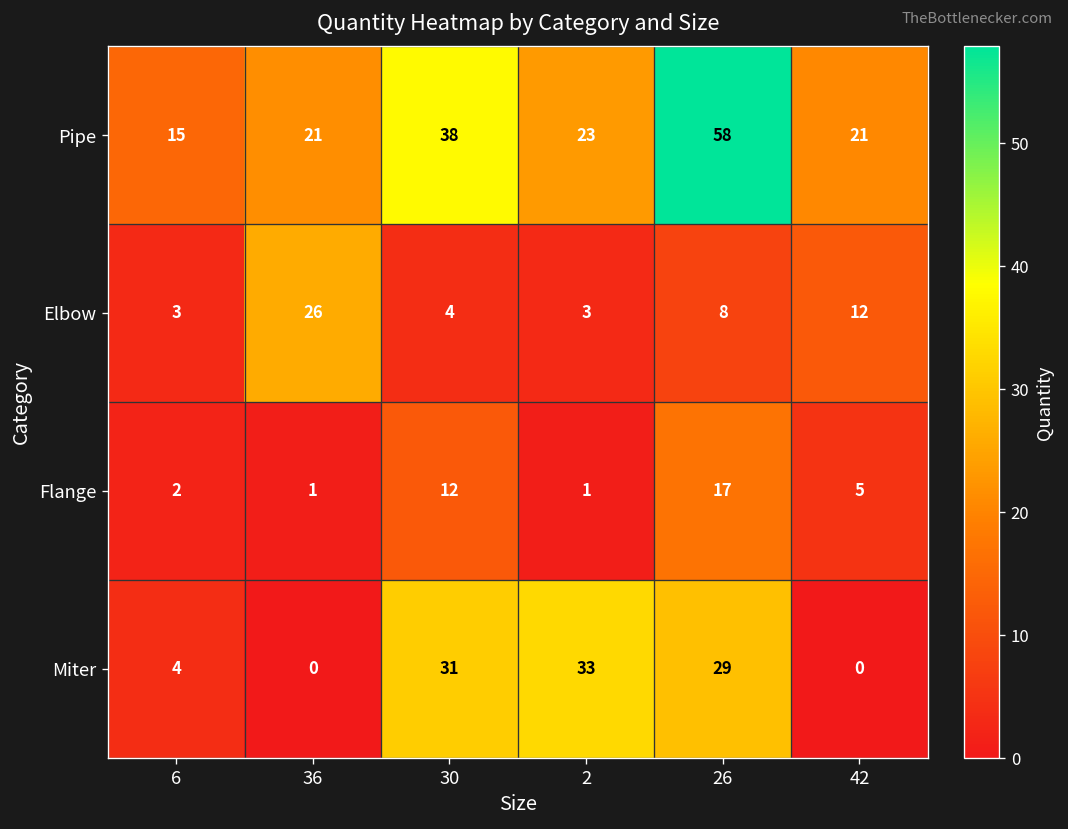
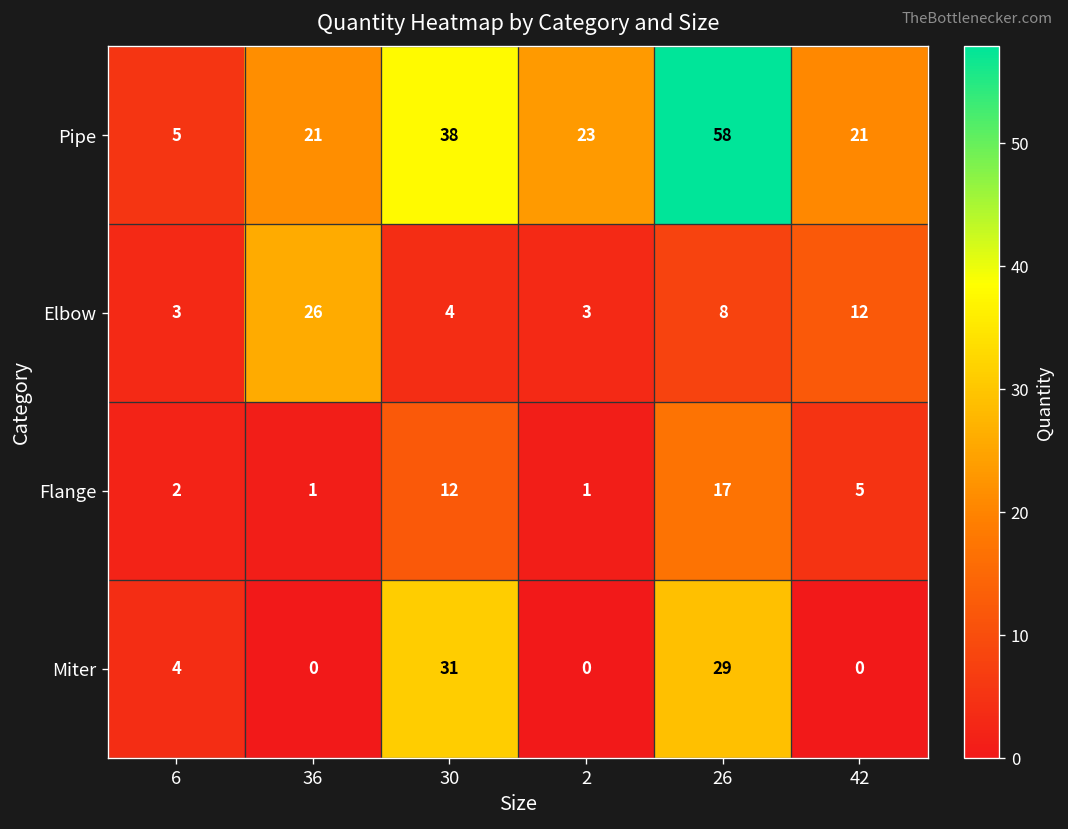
Pipe, 6: 15 -> 5
Miter, 2: 33 -> 0
